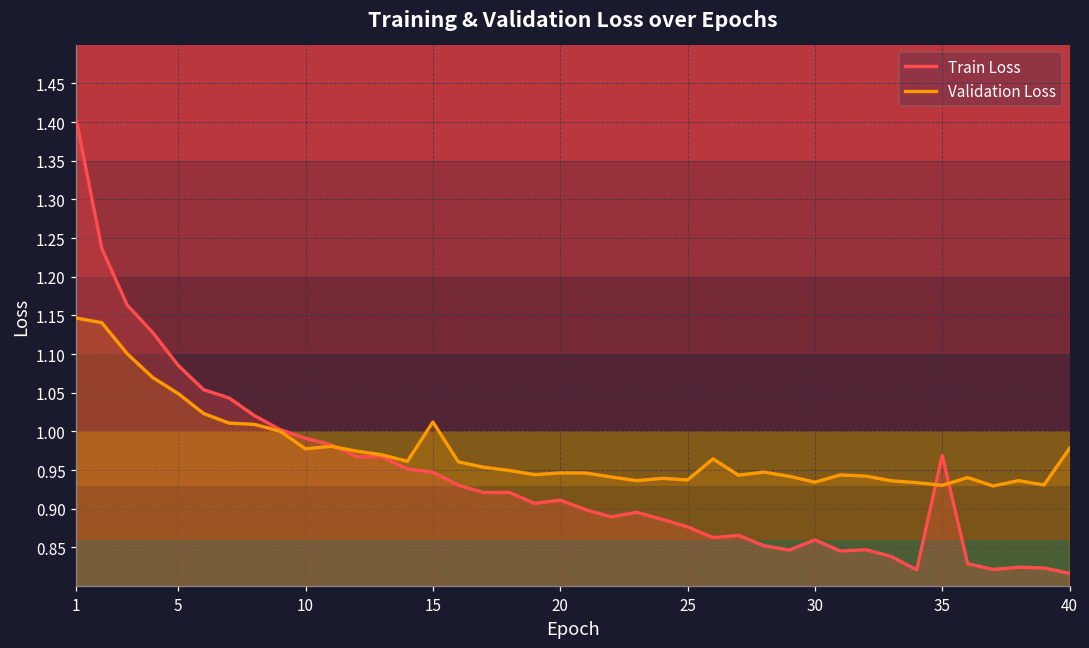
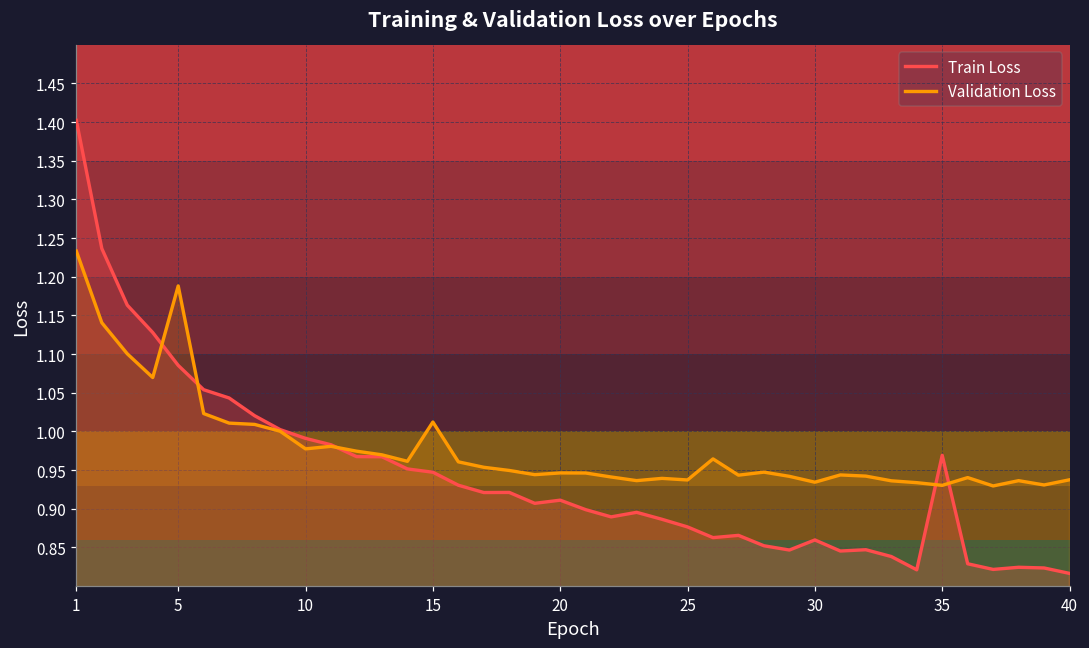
Validation Loss, 1: 1.15 -> 1.23
Validation Loss, 5: 1.05 -> 1.19
Validation Loss, 40: 0.98 -> 0.94
